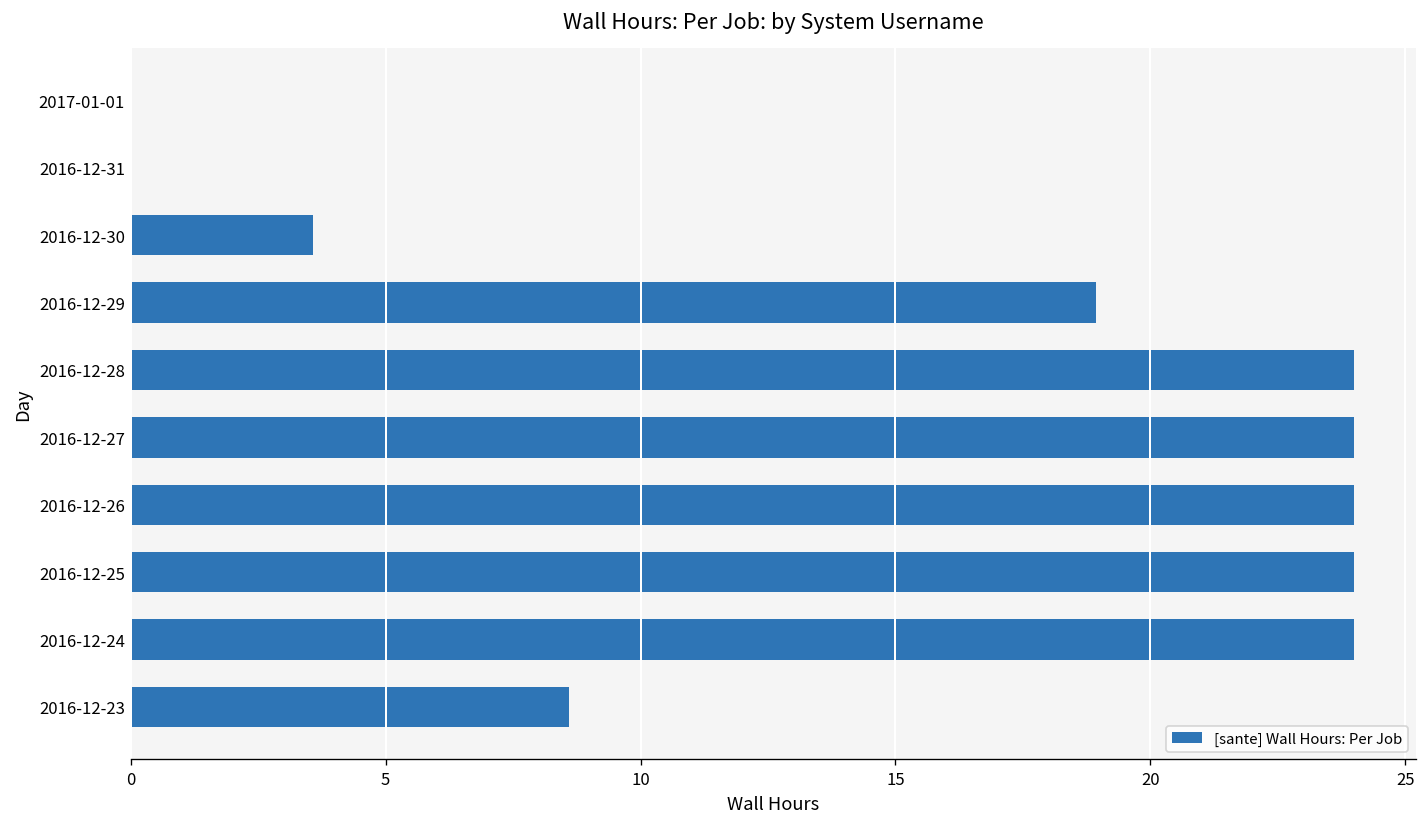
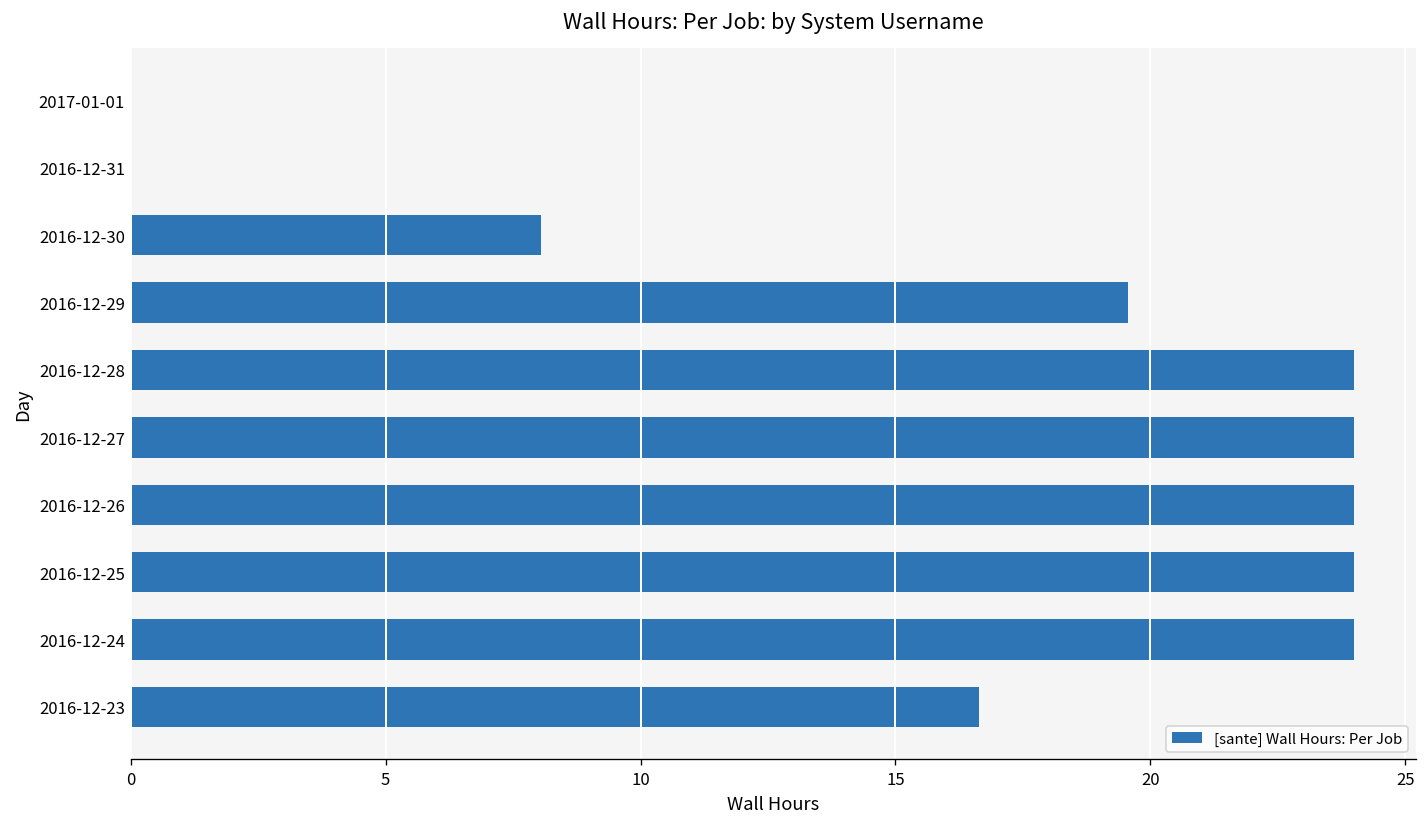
2016-12-30: 3.6 -> 8.0
2016-12-29: 18.9 -> 19.6
2016-12-23: 8.6 -> 16.6
